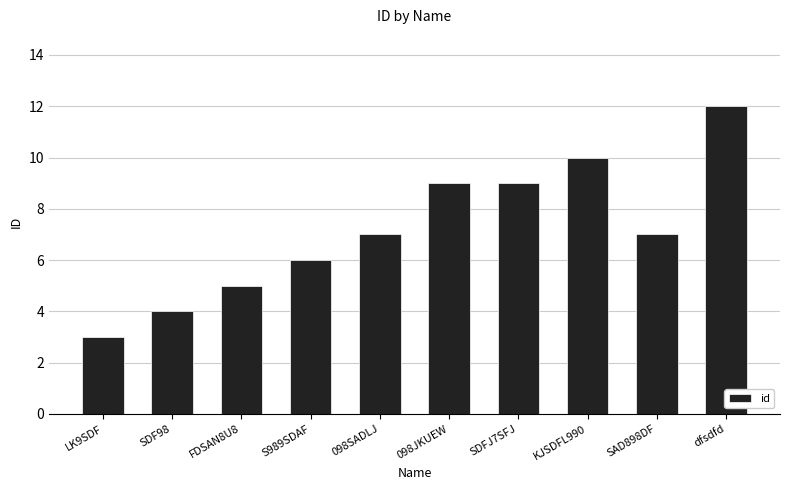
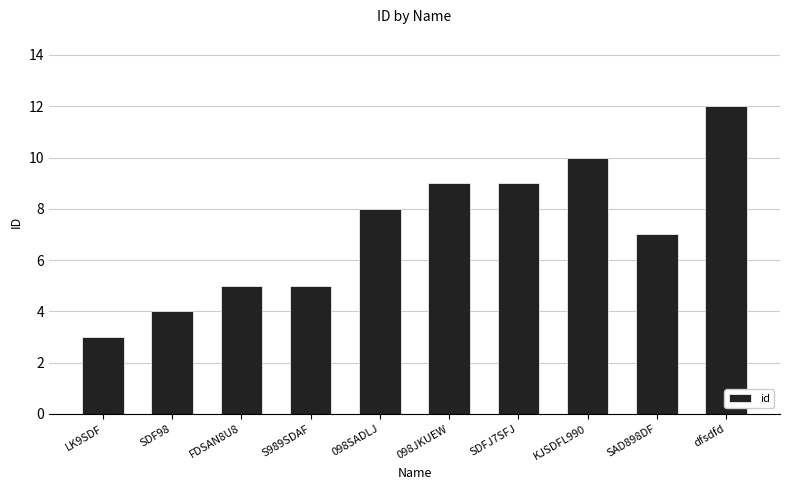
S989SDAF: 6 -> 5
098SADLJ: 7 -> 8
